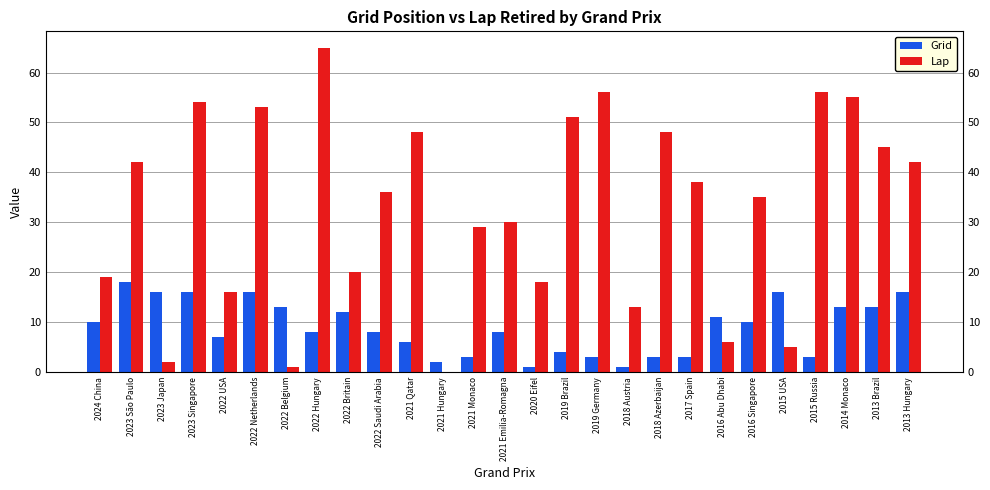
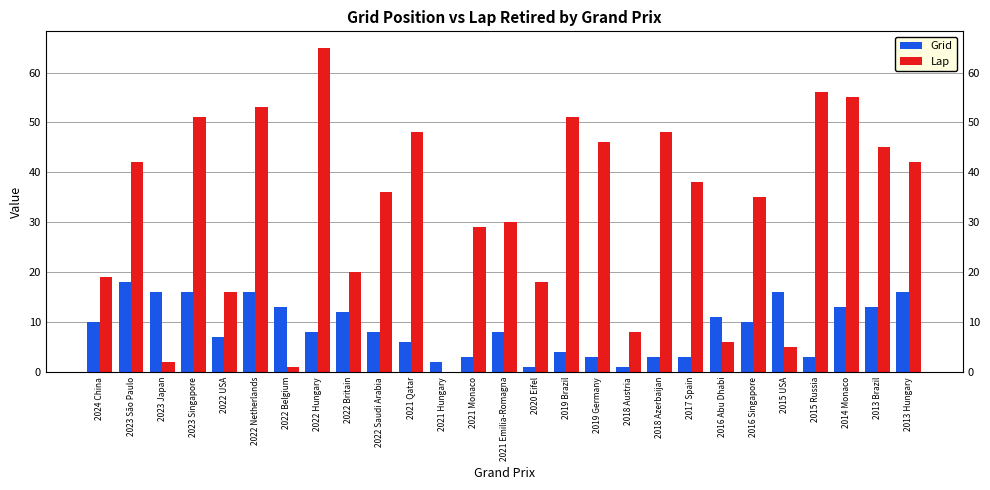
Lap, 2023 Singapore: 54 -> 51
Lap, 2019 Germany: 56 -> 46
Lap, 2018 Austria: 13 -> 8
